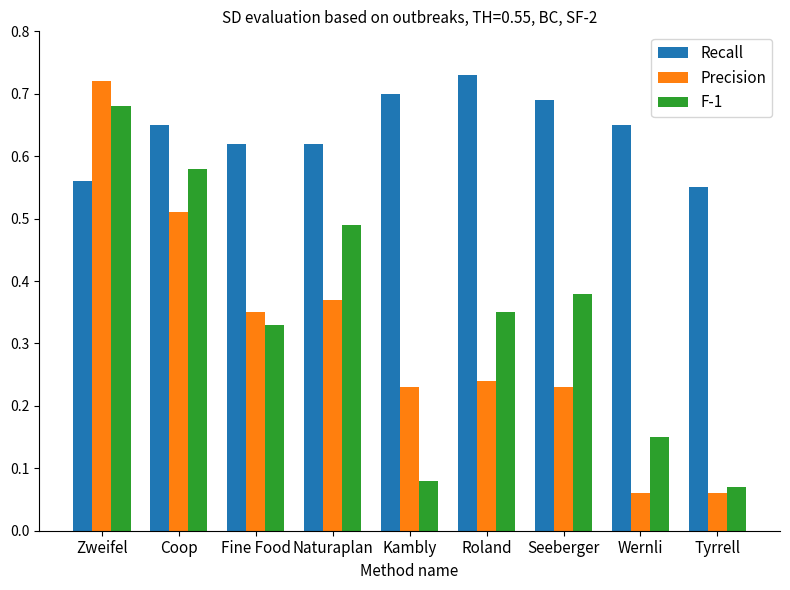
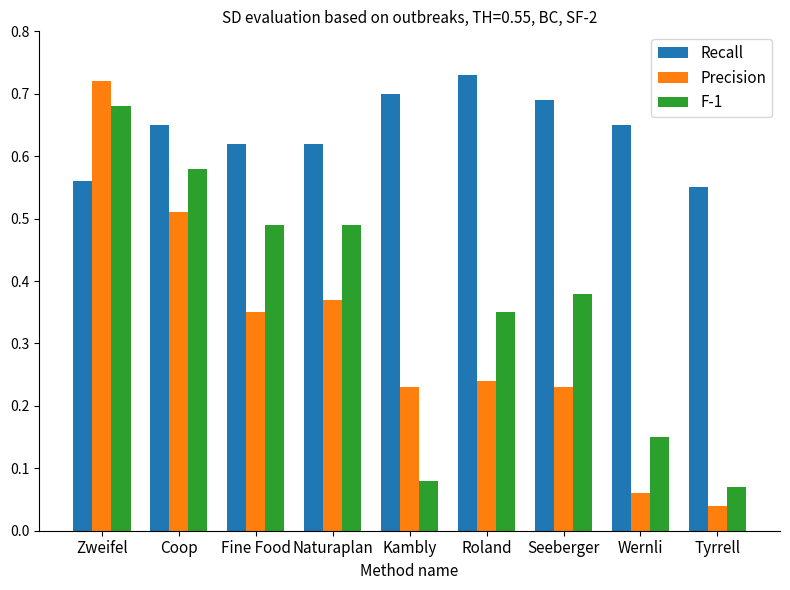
F-1, Fine Food: 0.33 -> 0.49
Precision, Tyrrell: 0.06 -> 0.04
